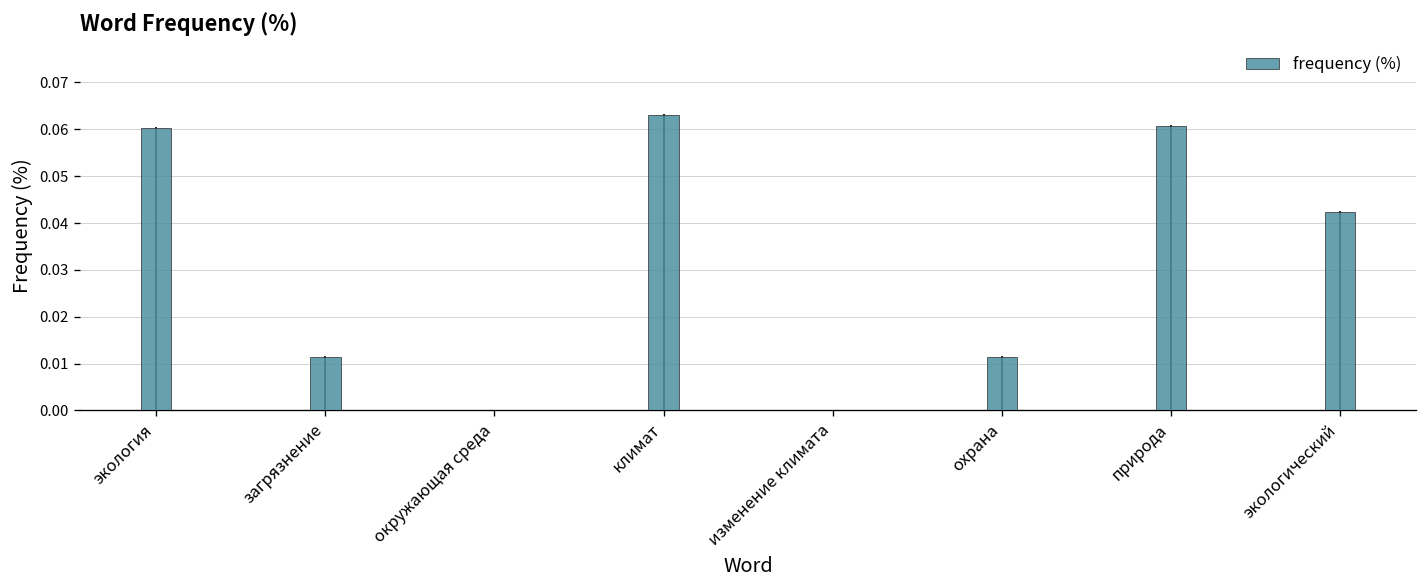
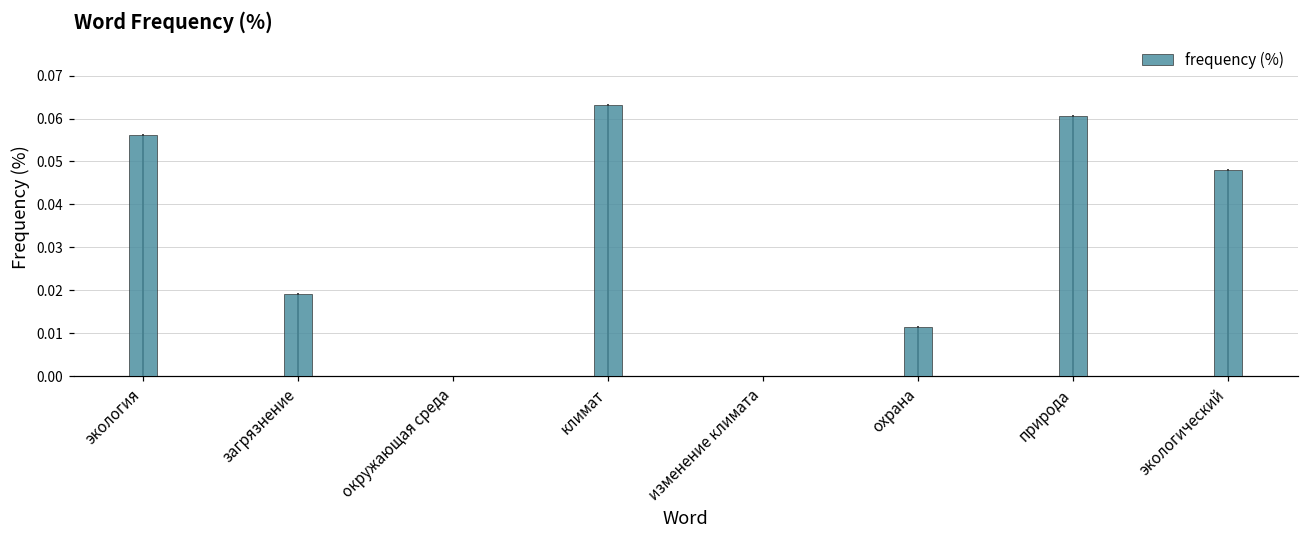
frequency (%), экология: 0.060 -> 0.056
frequency (%), загрязнение: 0.011 -> 0.019
frequency (%), экологический: 0.042 -> 0.048
